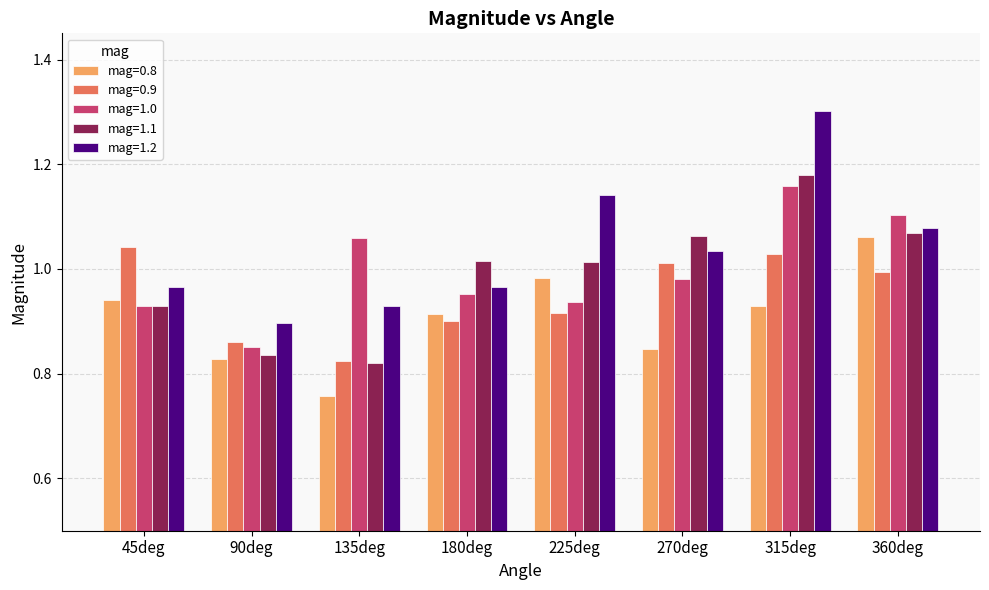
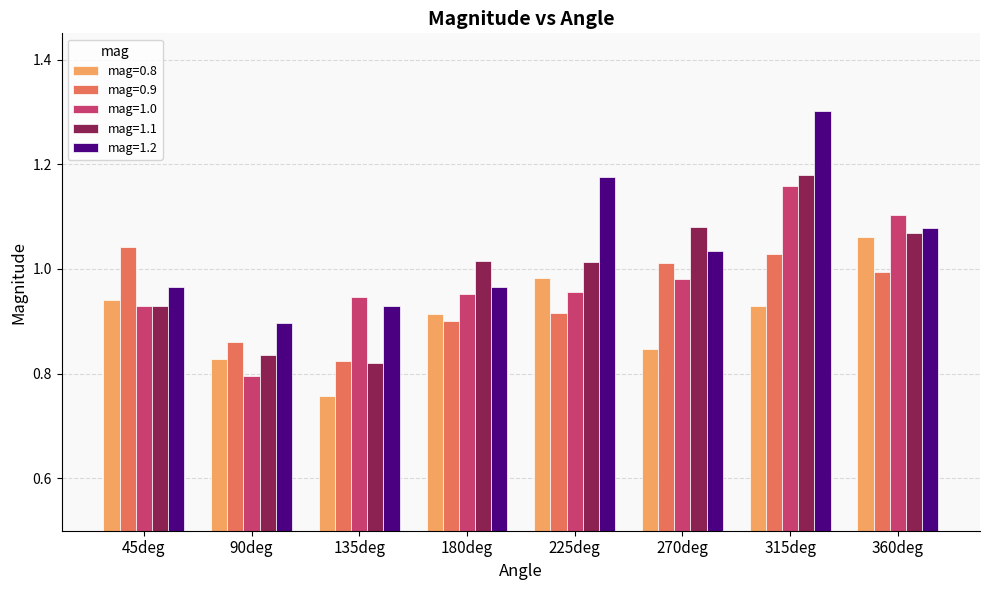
mag=1.0, 90deg: 0.85 -> 0.80
mag=1.0, 135deg: 1.06 -> 0.95
mag=1.0, 225deg: 0.94 -> 0.96
mag=1.2, 225deg: 1.14 -> 1.18
mag=1.1, 270deg: 1.06 -> 1.08
